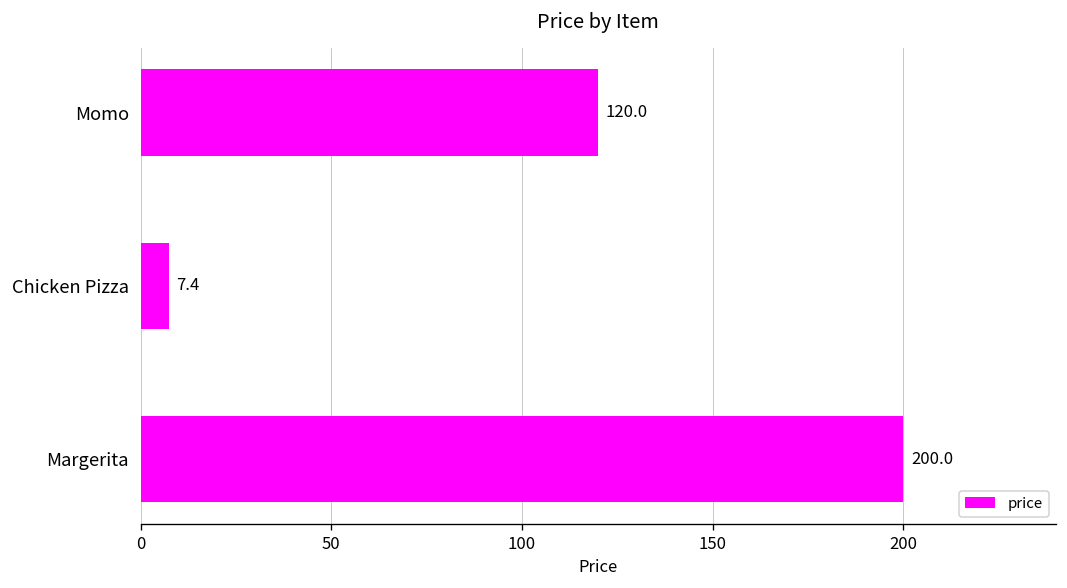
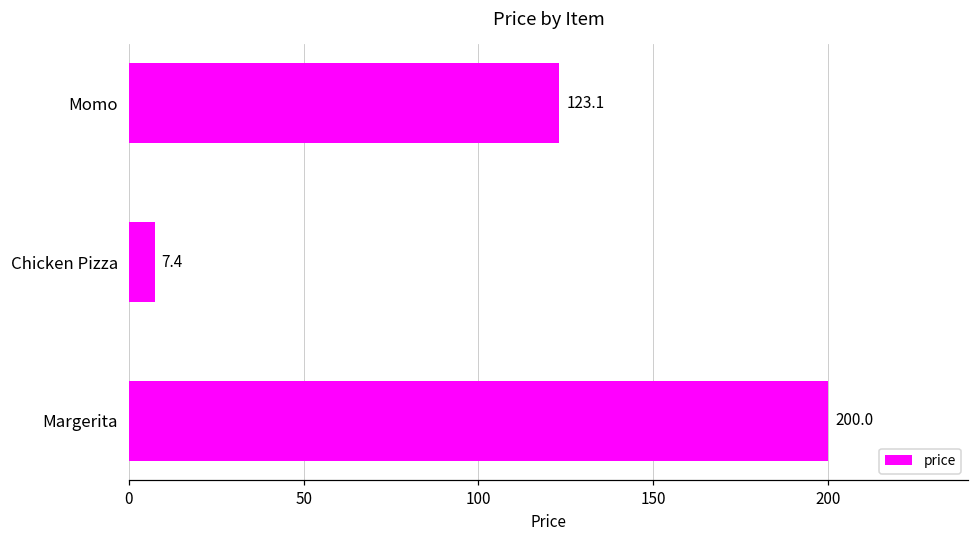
Momo: 120.0 -> 123.1
